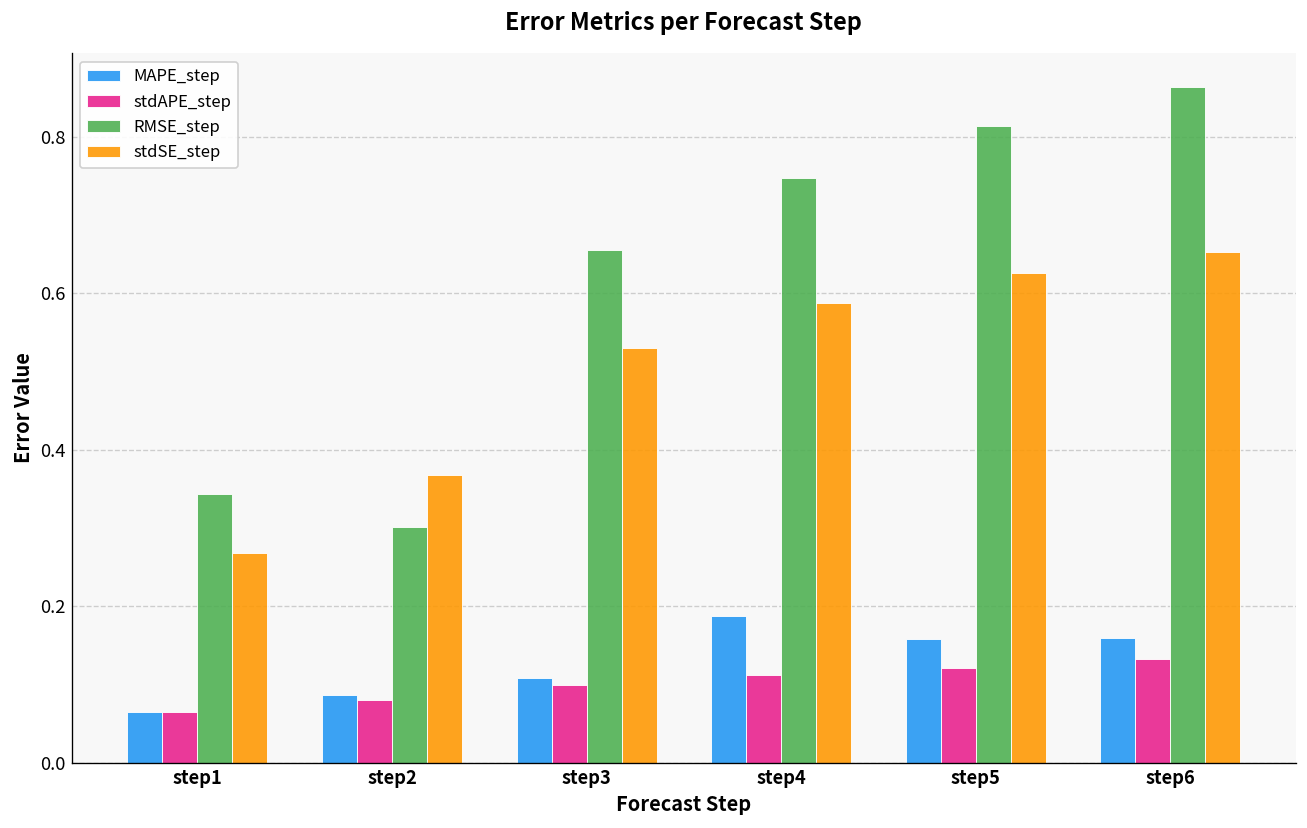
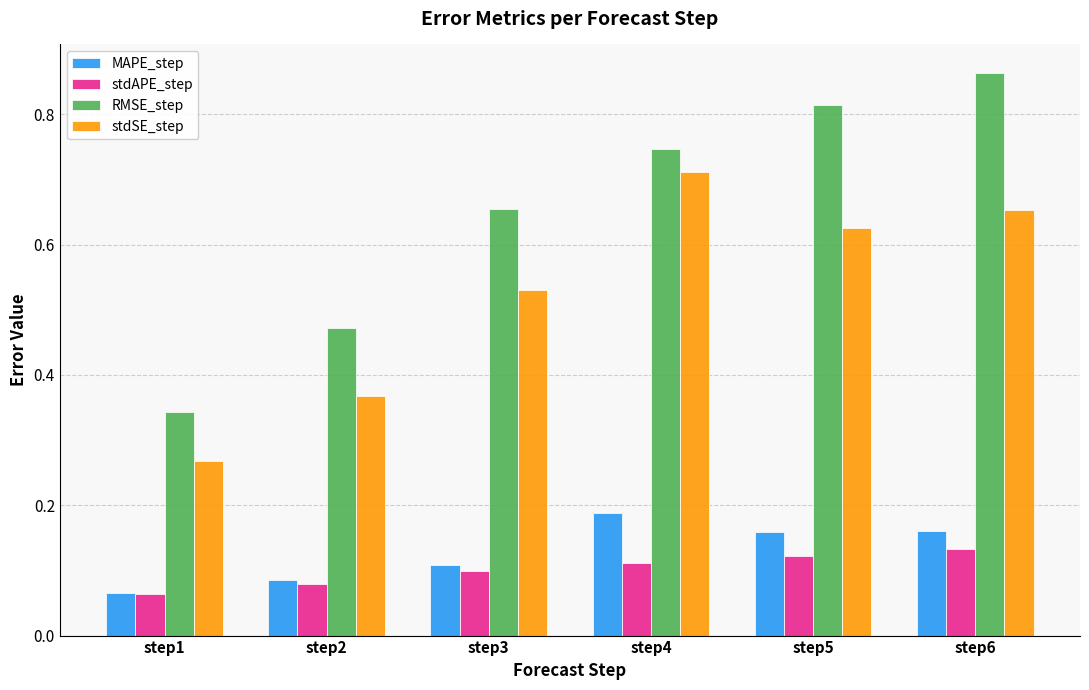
RMSE_step, step2: 0.30 -> 0.47
stdSE_step, step4: 0.59 -> 0.71
